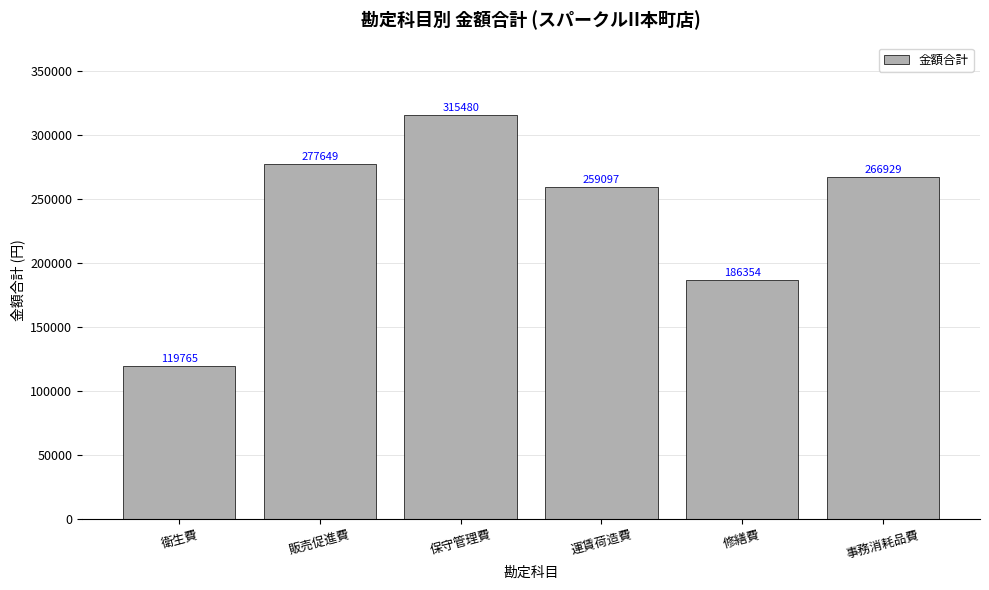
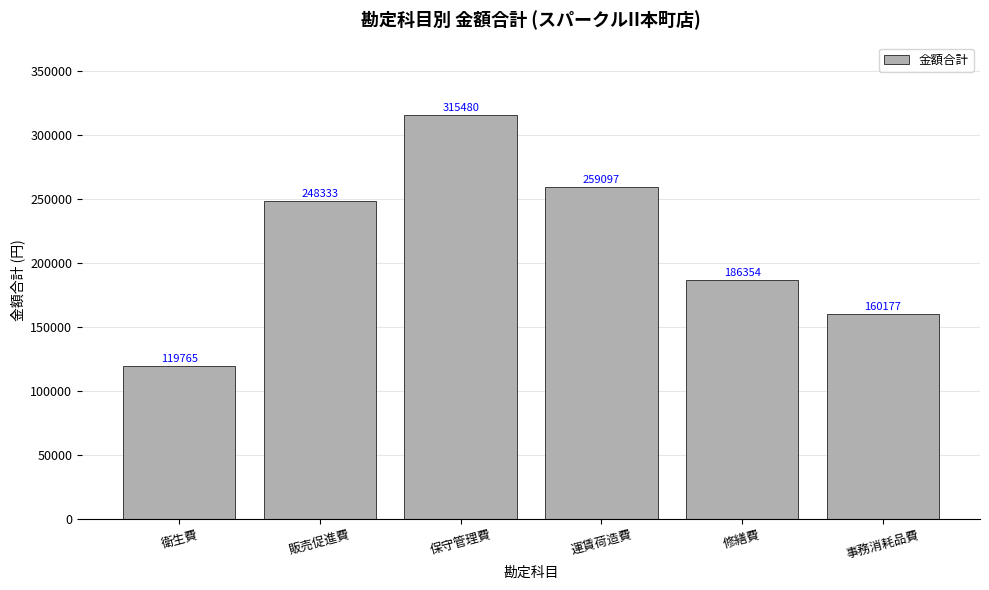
販売促進費: 277649 -> 248333
事務消耗品費: 266929 -> 160177
